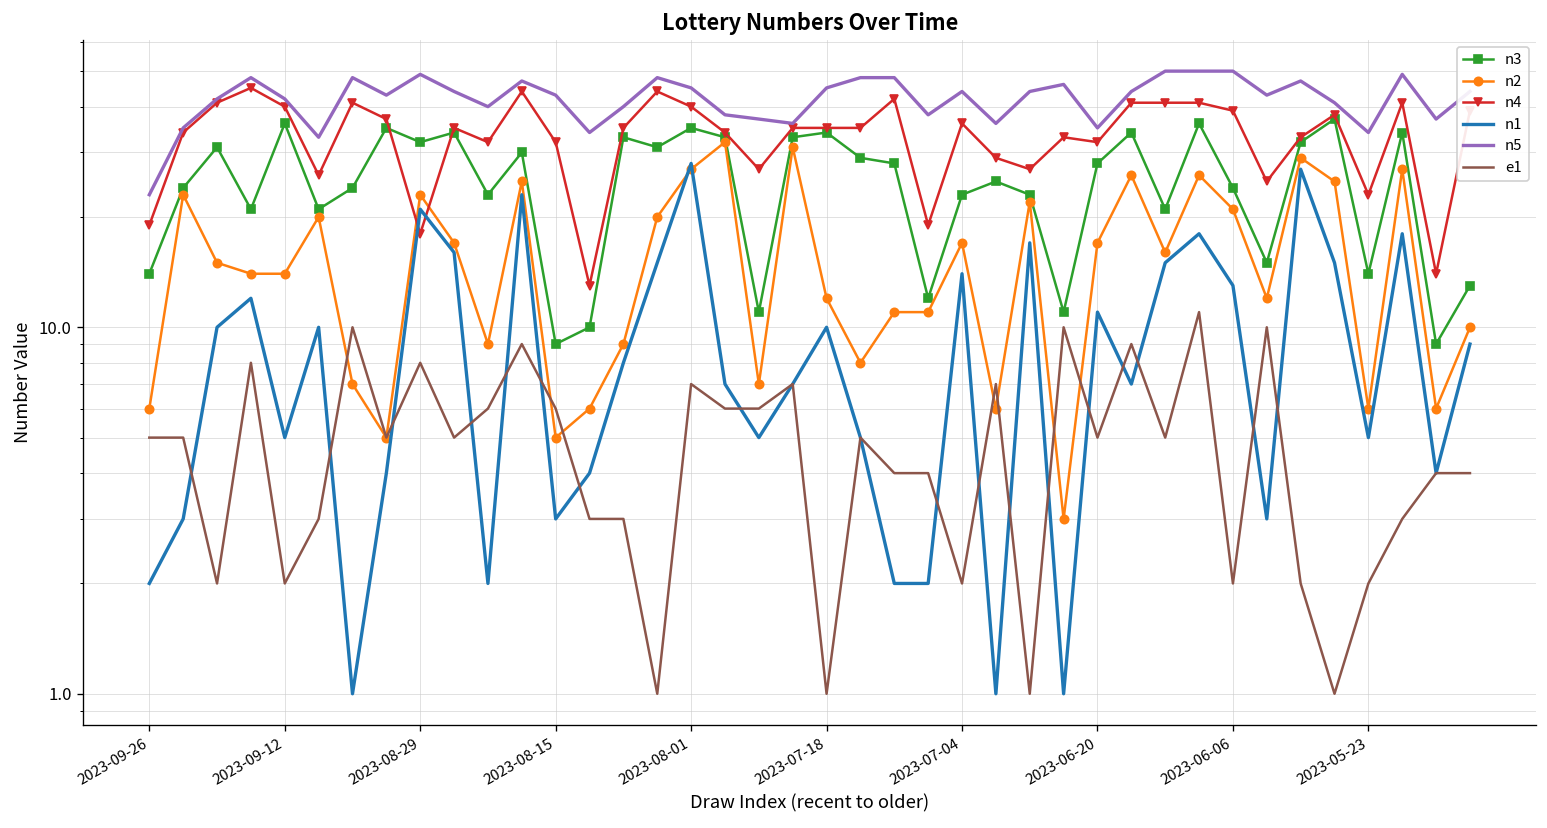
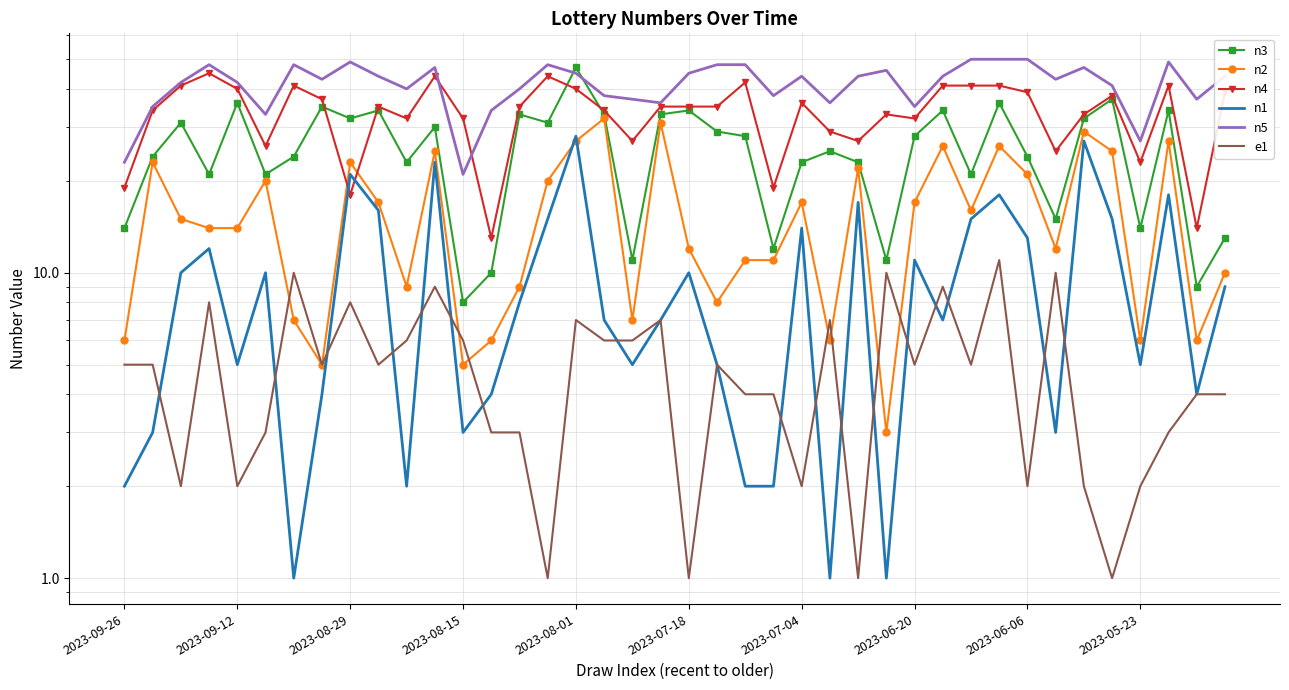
n3, 2023-08-15: 9 -> 8
n5, 2023-08-15: 43 -> 21
n3, 2023-08-01: 35 -> 47
n5, 2023-05-23: 34 -> 27
